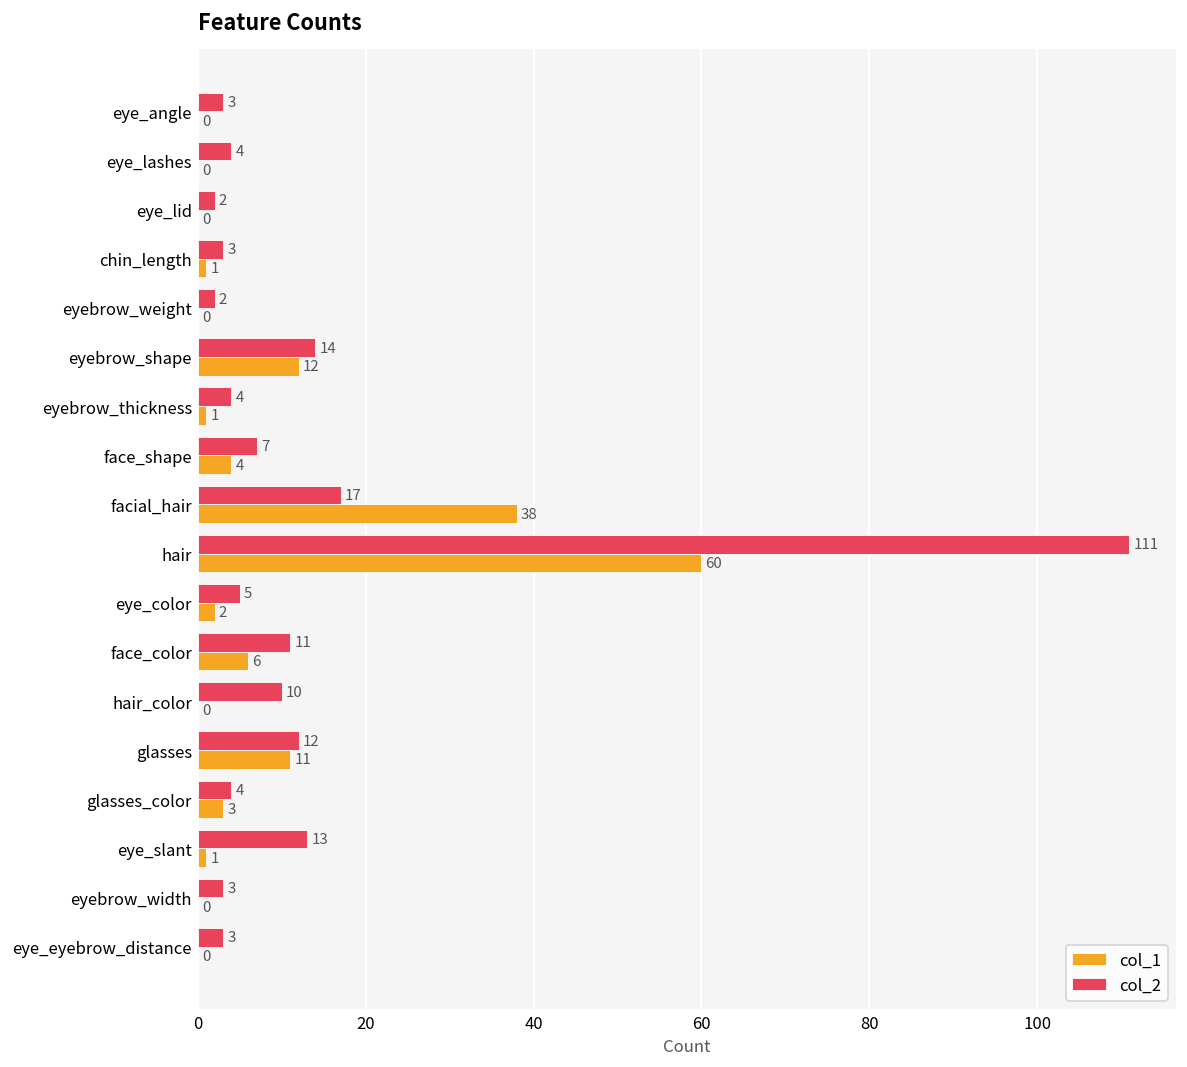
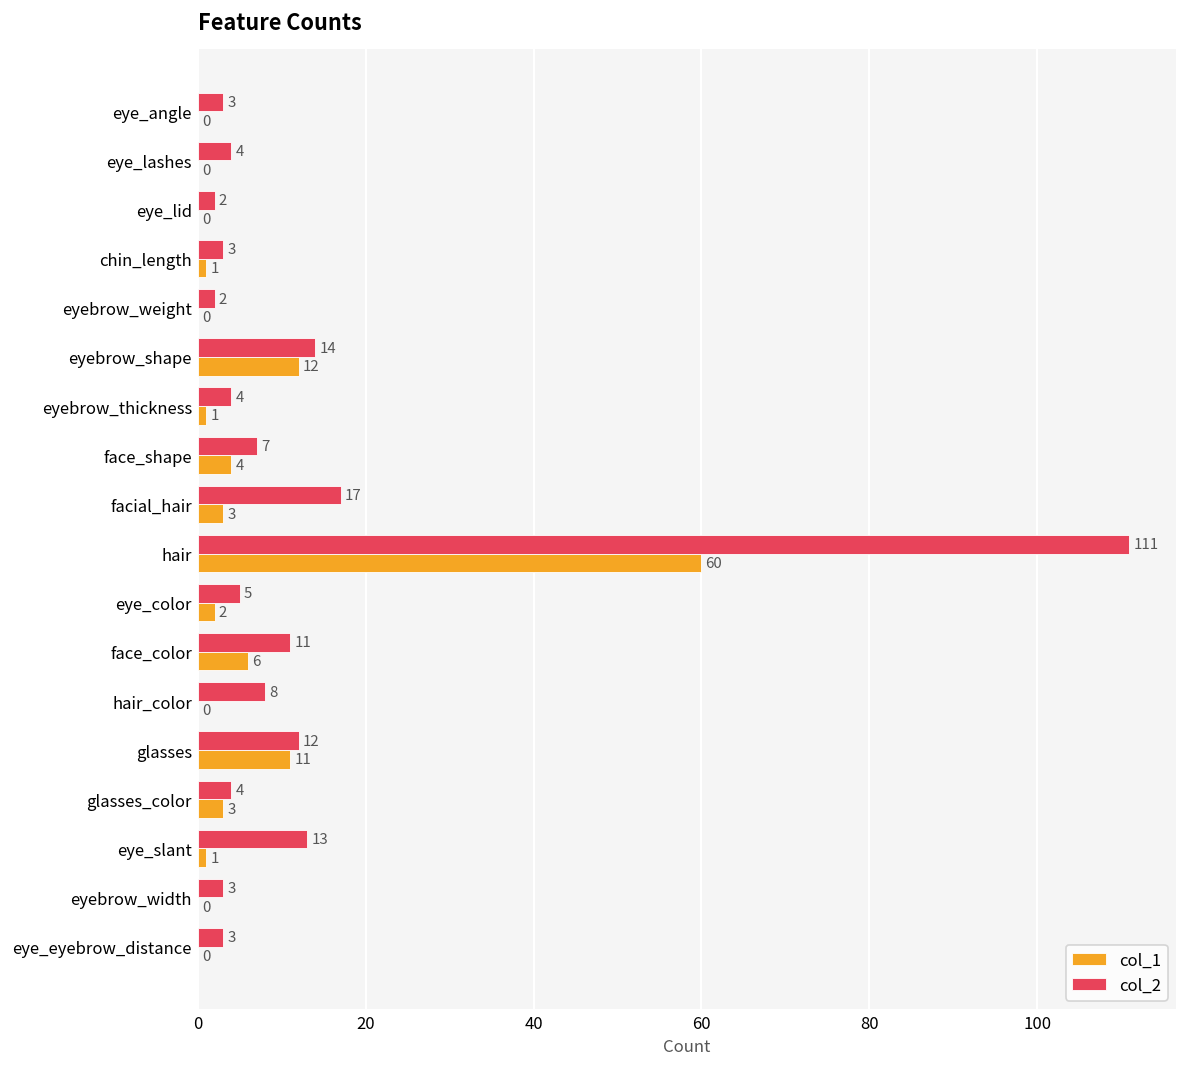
col_1, facial_hair: 38 -> 3
col_2, hair_color: 10 -> 8
